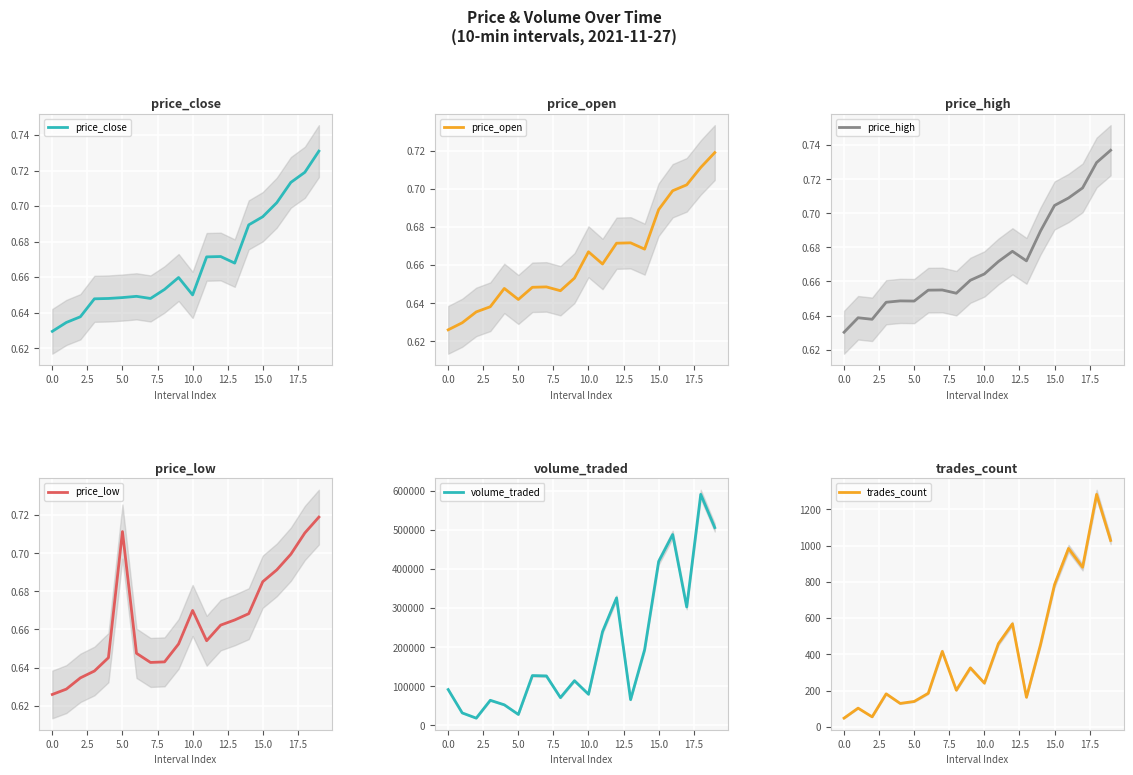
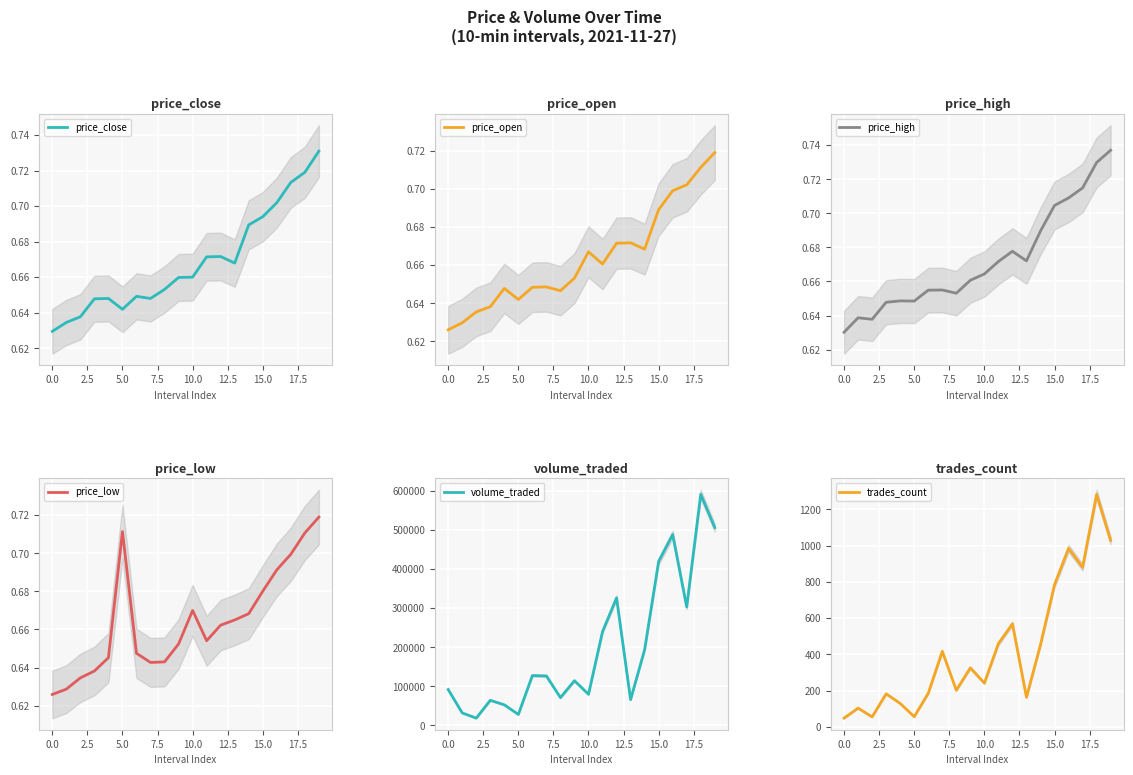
price_close, price_close, 5.0: 0.649 -> 0.642
price_close, price_close, 10.0: 0.65 -> 0.66
price_low, price_low, 15.0: 0.685 -> 0.680
trades_count, trades_count, 5.0: 140 -> 60
